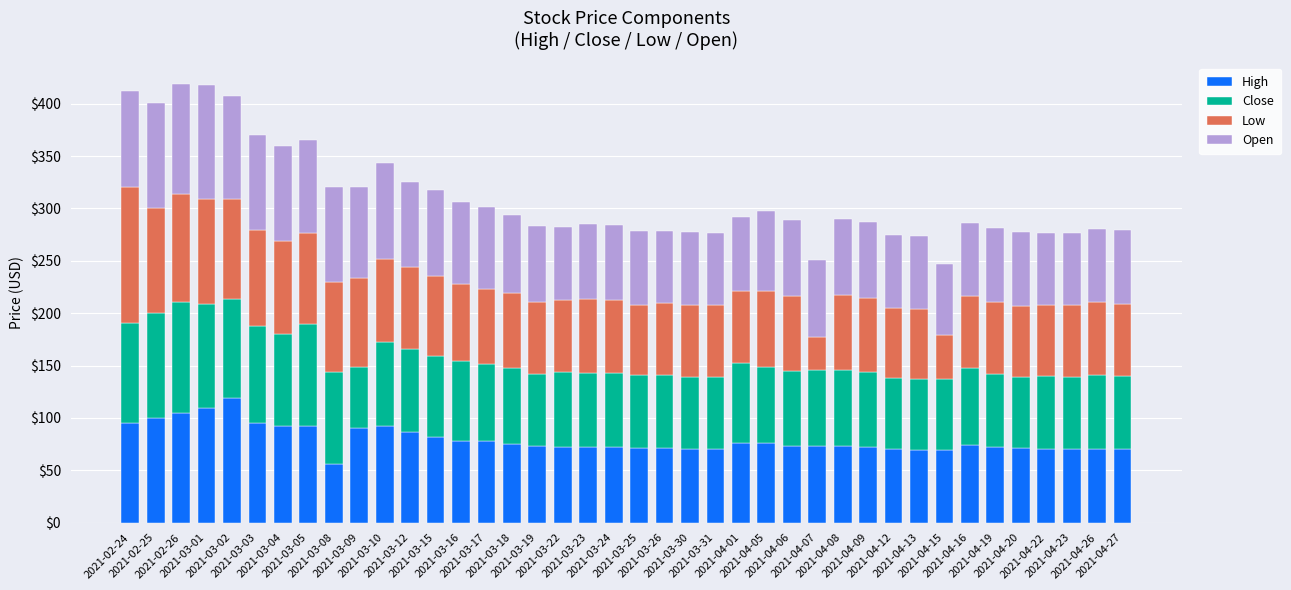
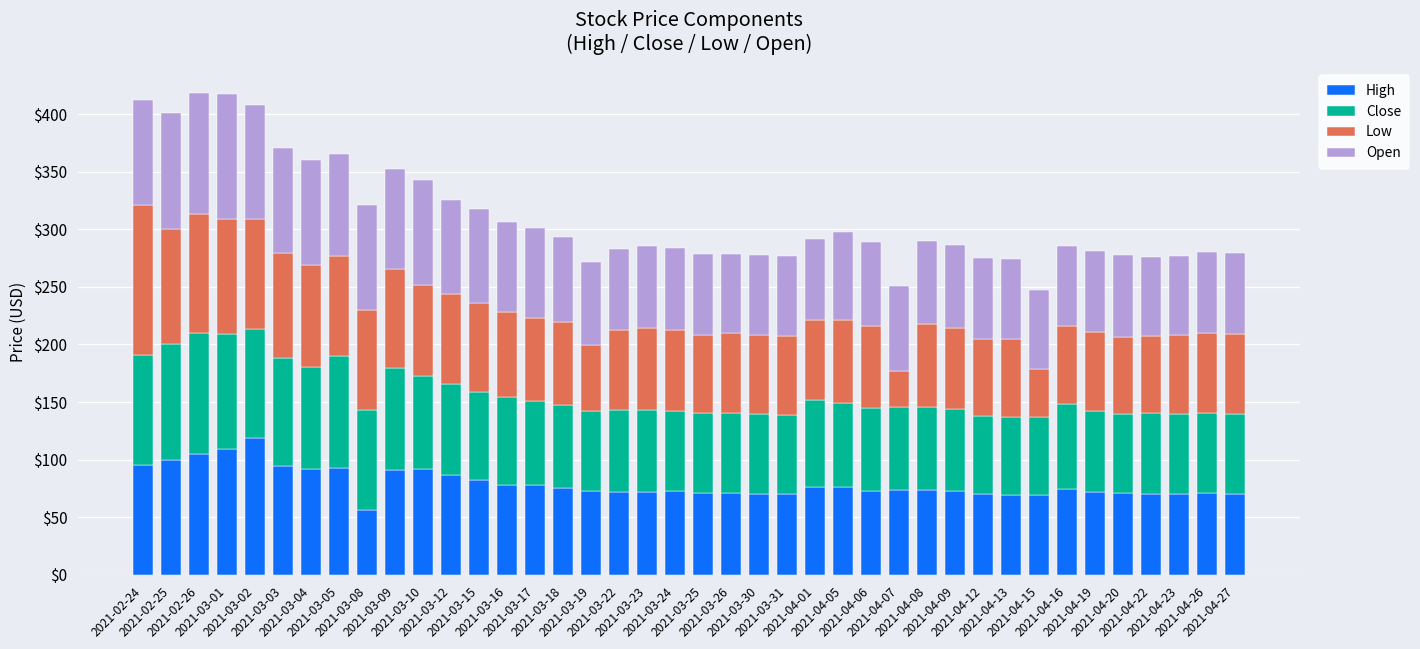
Close, 2021-03-09: $58 -> $89
Low, 2021-03-19: $68 -> $57
